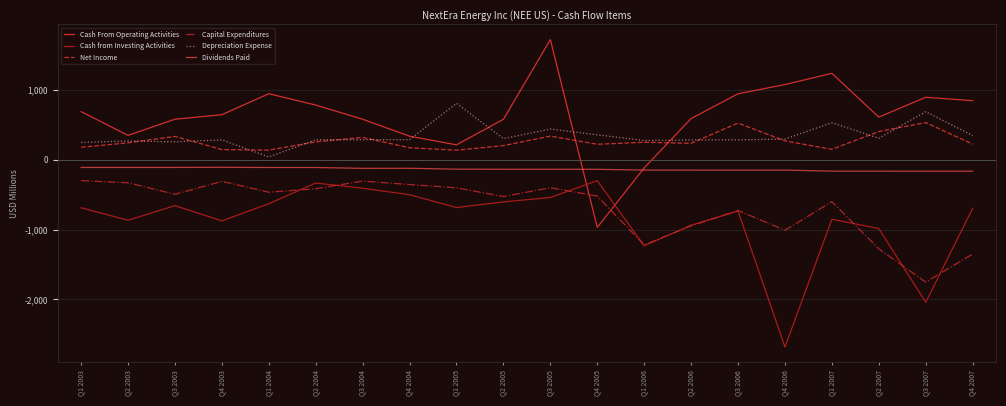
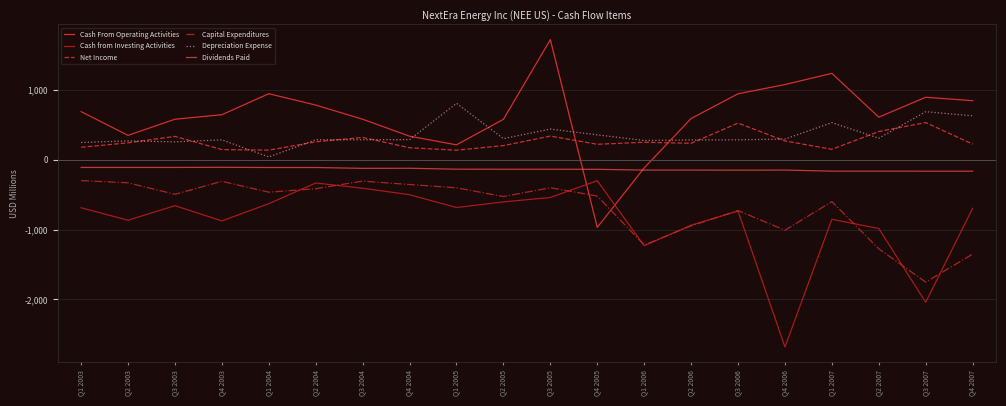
Depreciation Expense, Q4 2007: 300 -> 600
